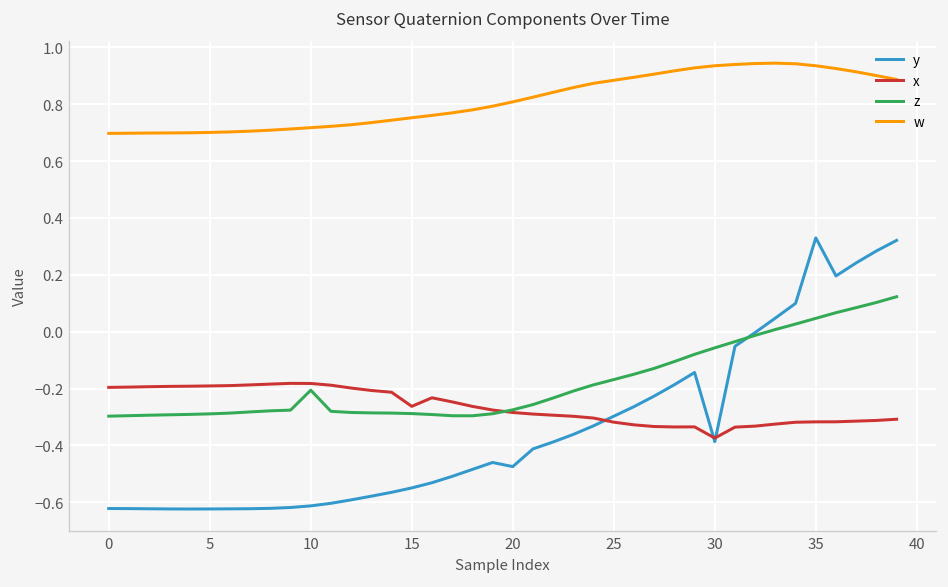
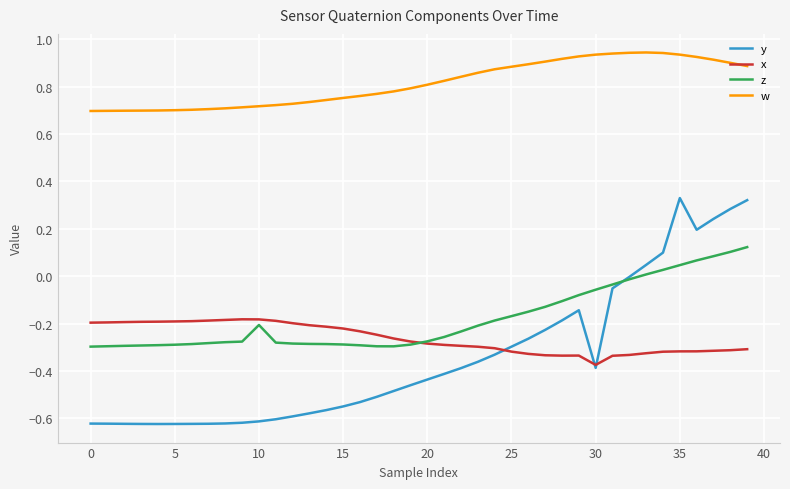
x, 15: -0.26 -> -0.22
y, 20: -0.47 -> -0.44
